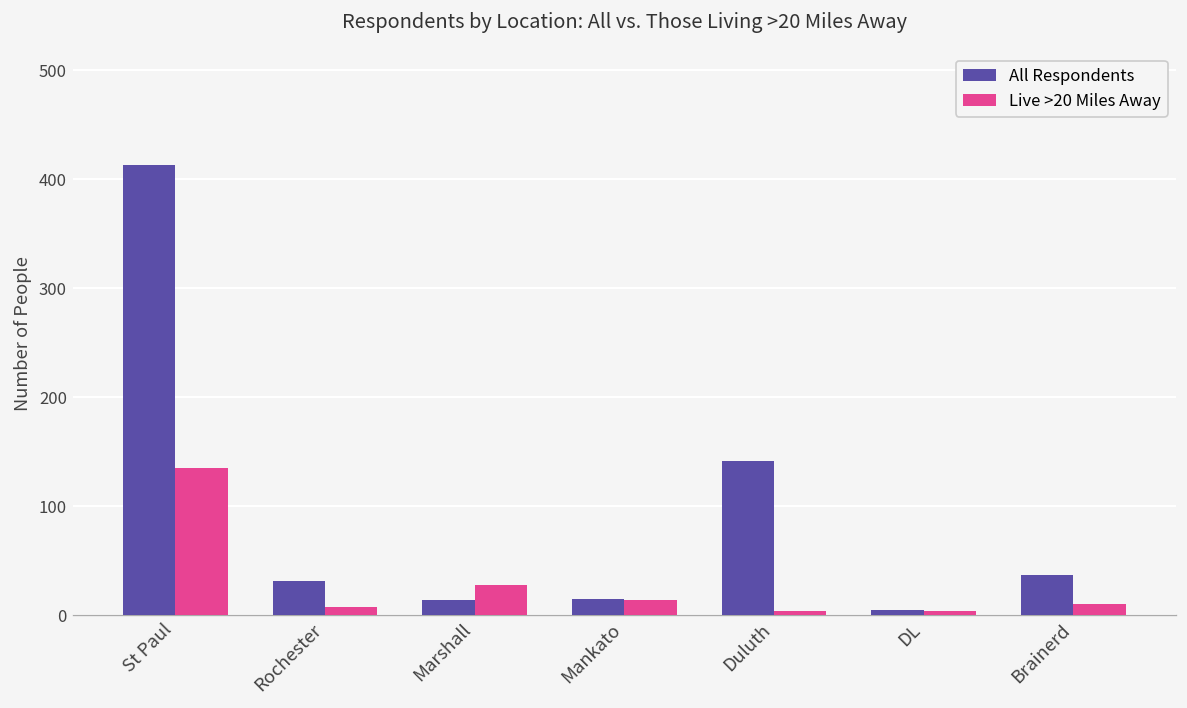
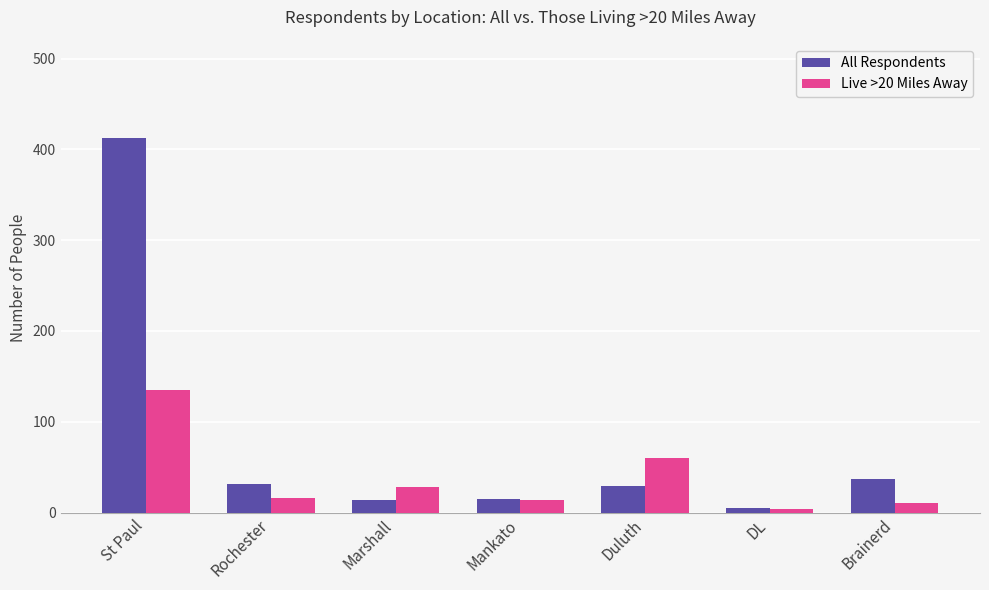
Live >20 Miles Away, Rochester: 10 -> 20
All Respondents, Duluth: 140 -> 30
Live >20 Miles Away, Duluth: 0 -> 60
